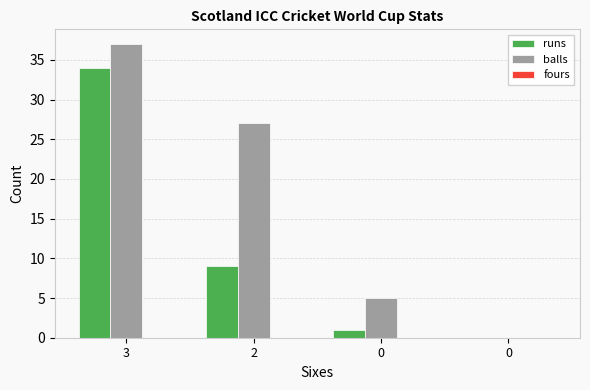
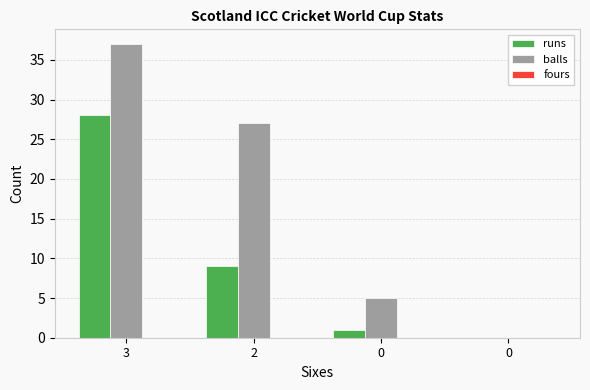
runs, 3: 34 -> 28
